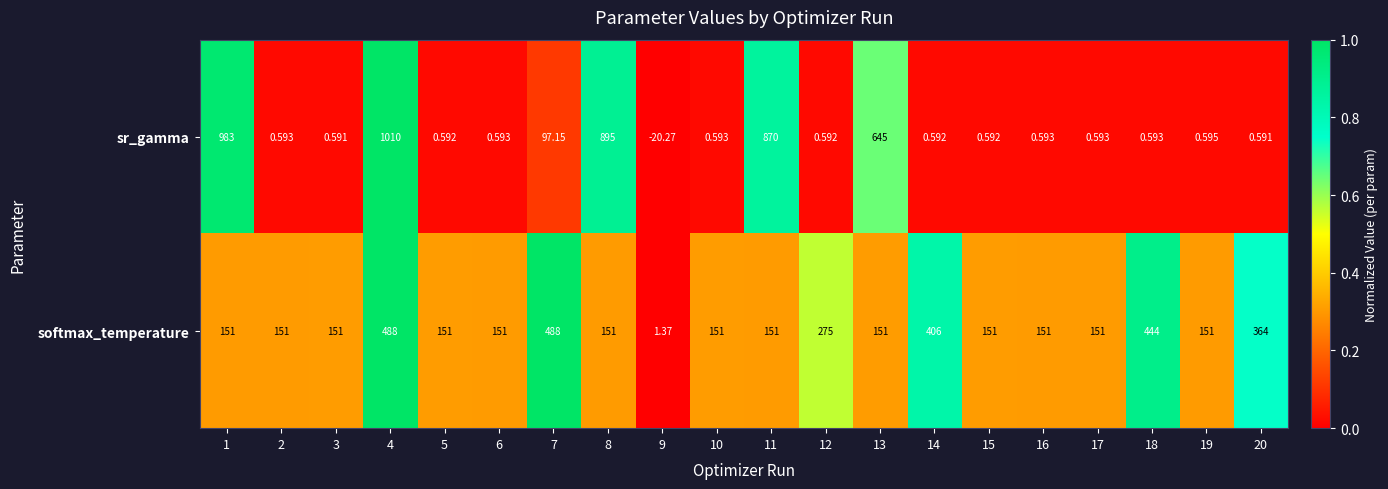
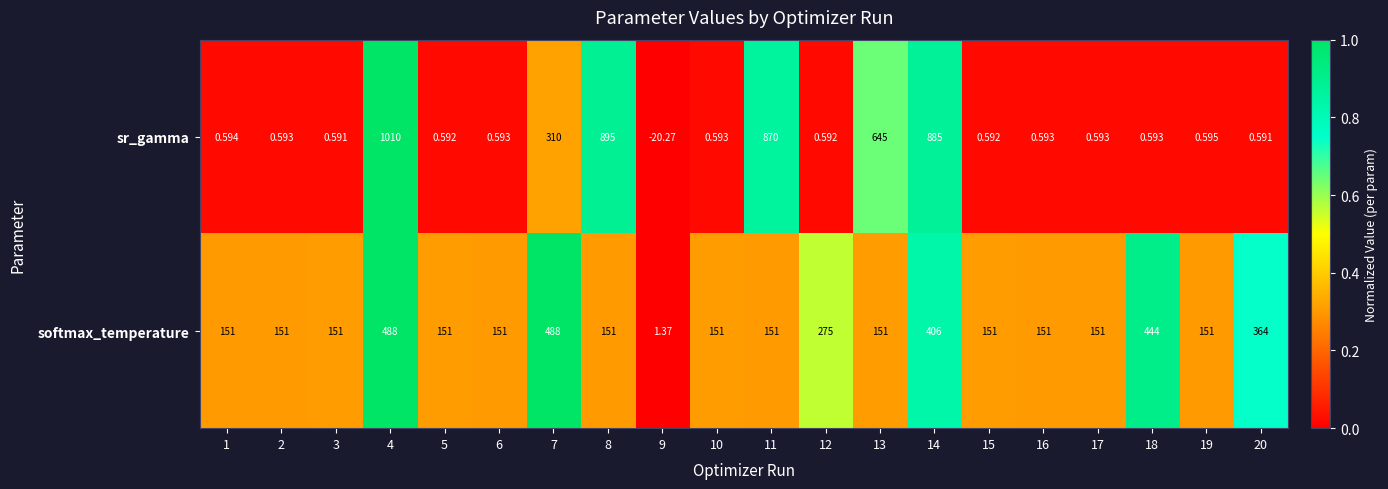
sr_gamma, 1: 983 -> 0.594
sr_gamma, 7: 97.15 -> 310
sr_gamma, 14: 0.592 -> 885
